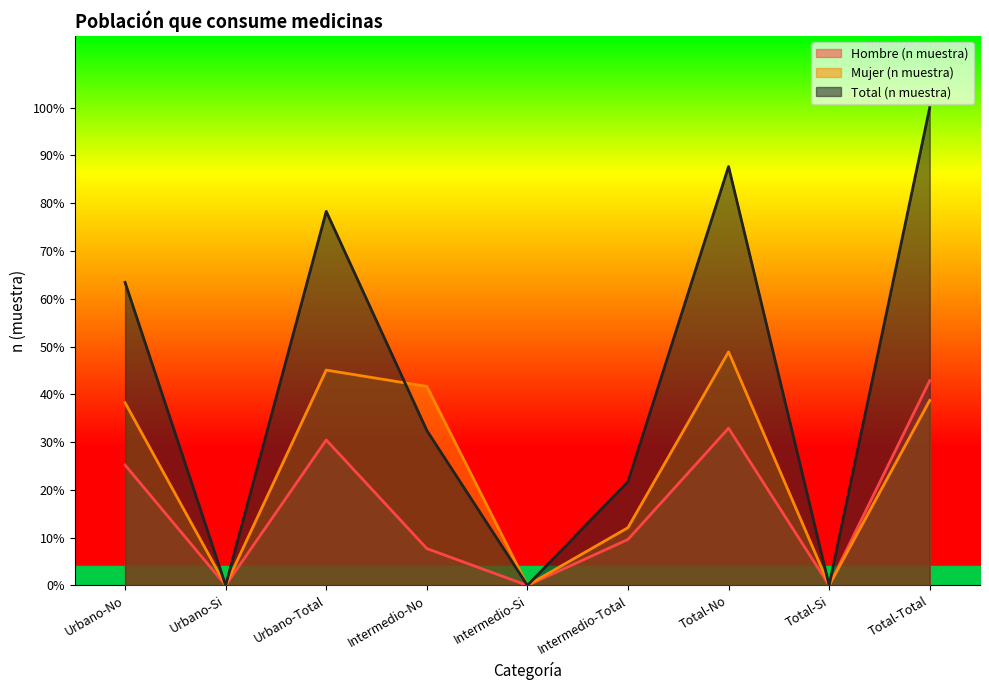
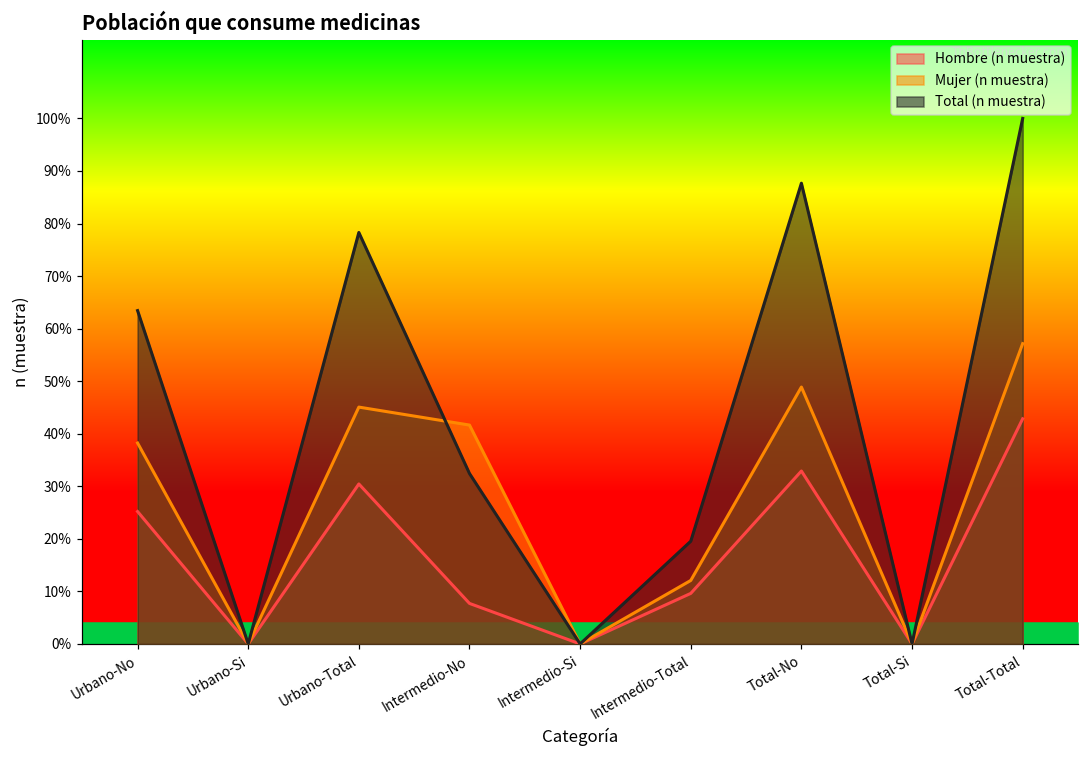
Total (n muestra), Intermedio-Total: 22% -> 20%
Mujer (n muestra), Total-Total: 39% -> 57%
